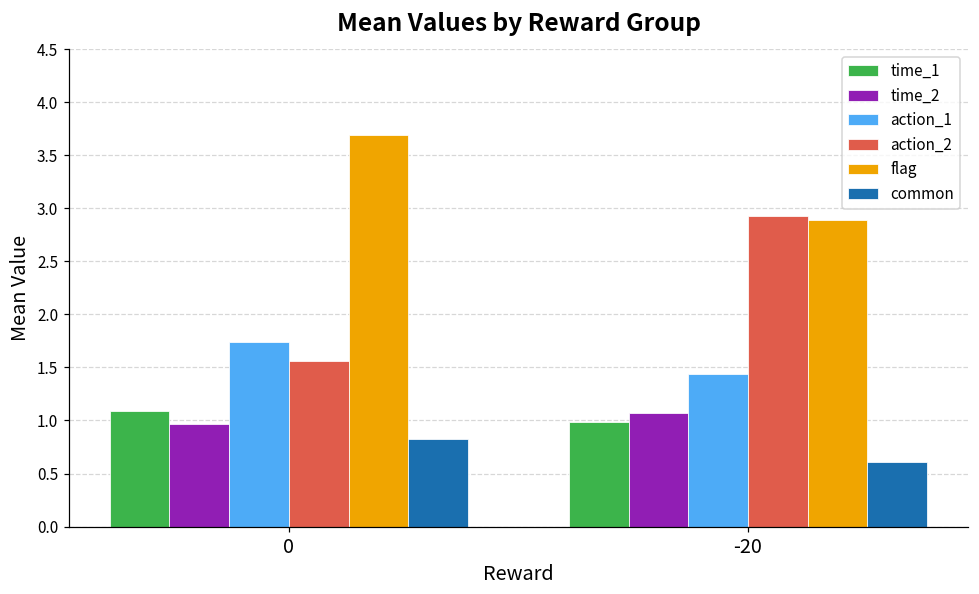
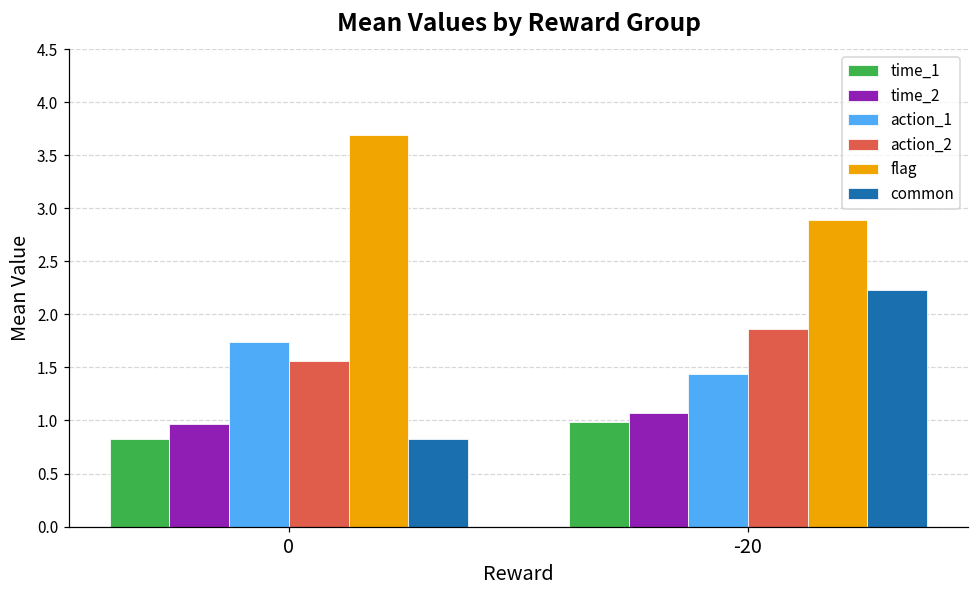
time_1, 0: 1.1 -> 0.8
action_2, -20: 2.9 -> 1.9
common, -20: 0.6 -> 2.2
